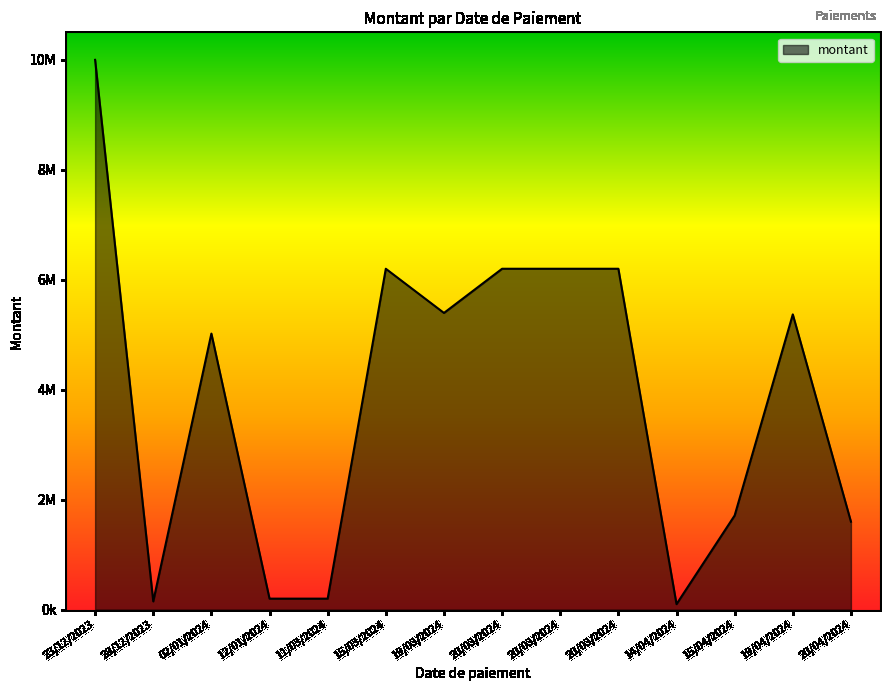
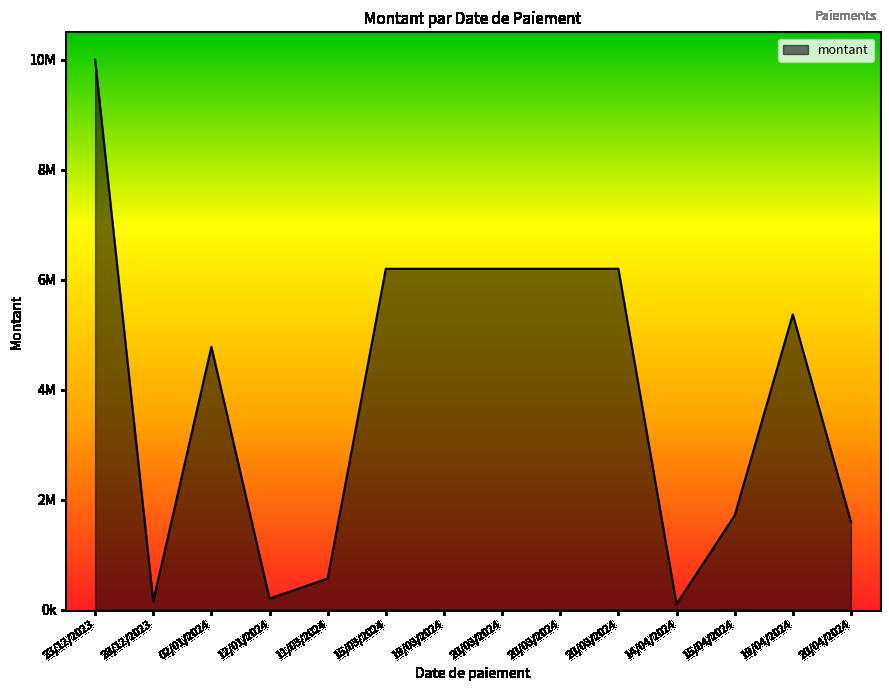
02/01/2024: 5000000 -> 4800000
11/03/2024: 200000 -> 600000
19/03/2024: 5400000 -> 6200000
